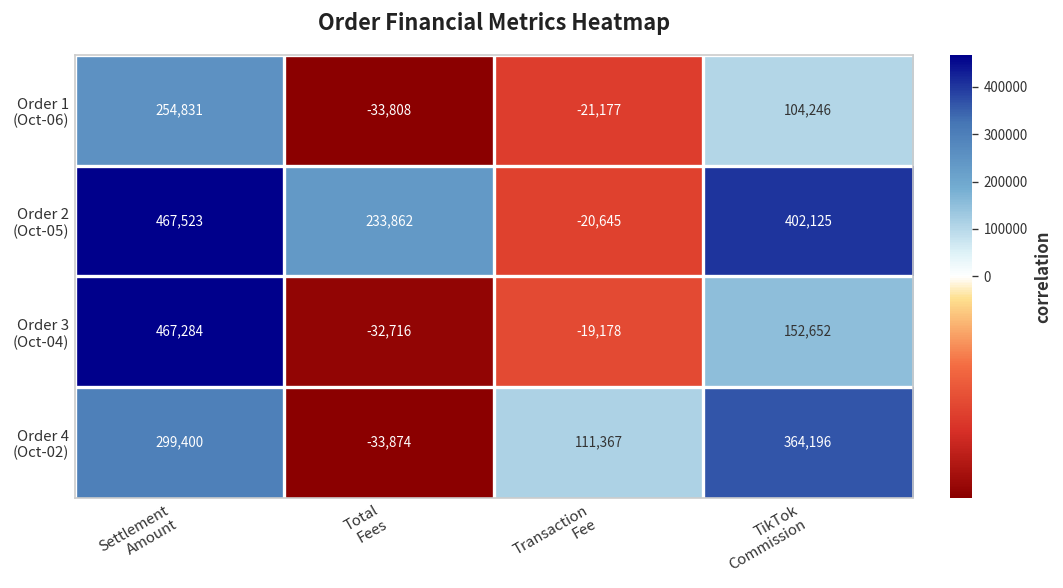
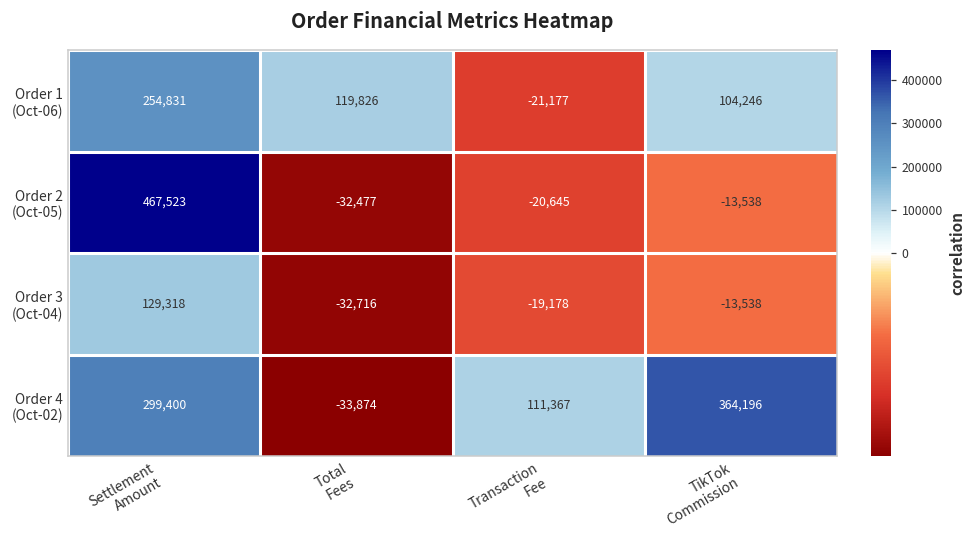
Order 1 (Oct-06), Total Fees: -33,808 -> 119,826
Order 2 (Oct-05), Total Fees: 233,862 -> -32,477
Order 2 (Oct-05), TikTok Commission: 402,125 -> -13,538
Order 3 (Oct-04), Settlement Amount: 467,284 -> 129,318
Order 3 (Oct-04), TikTok Commission: 152,652 -> -13,538
